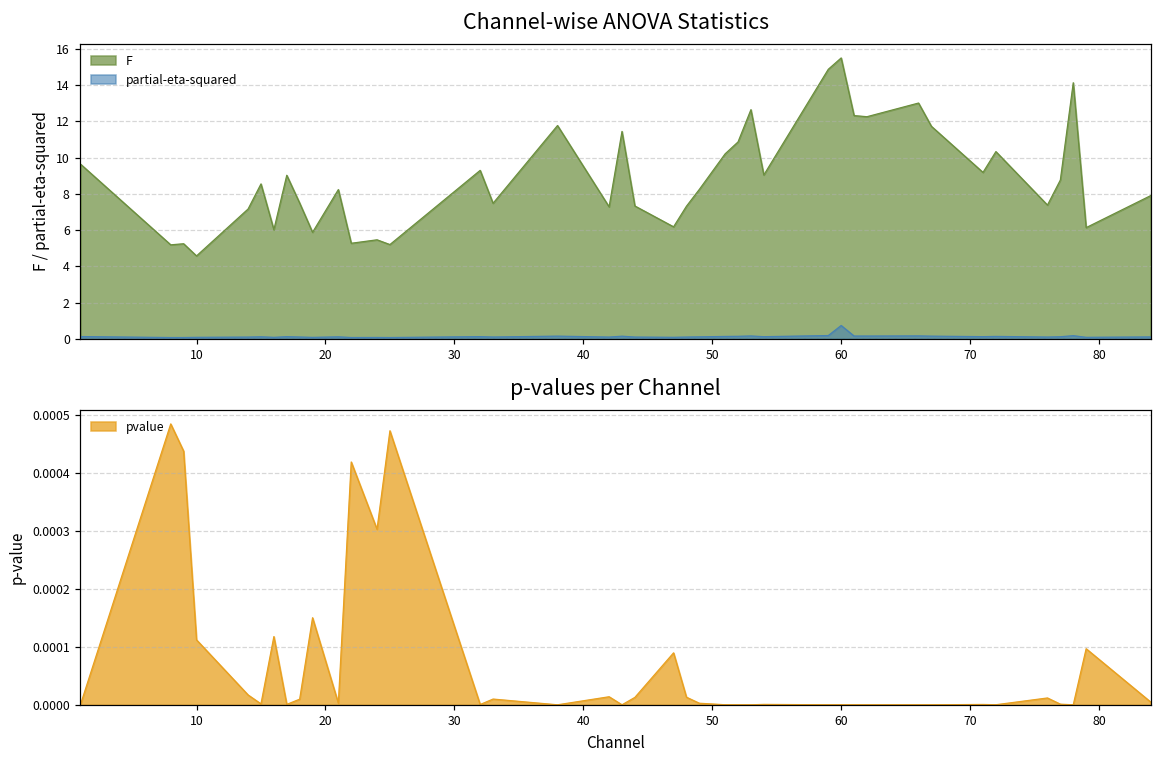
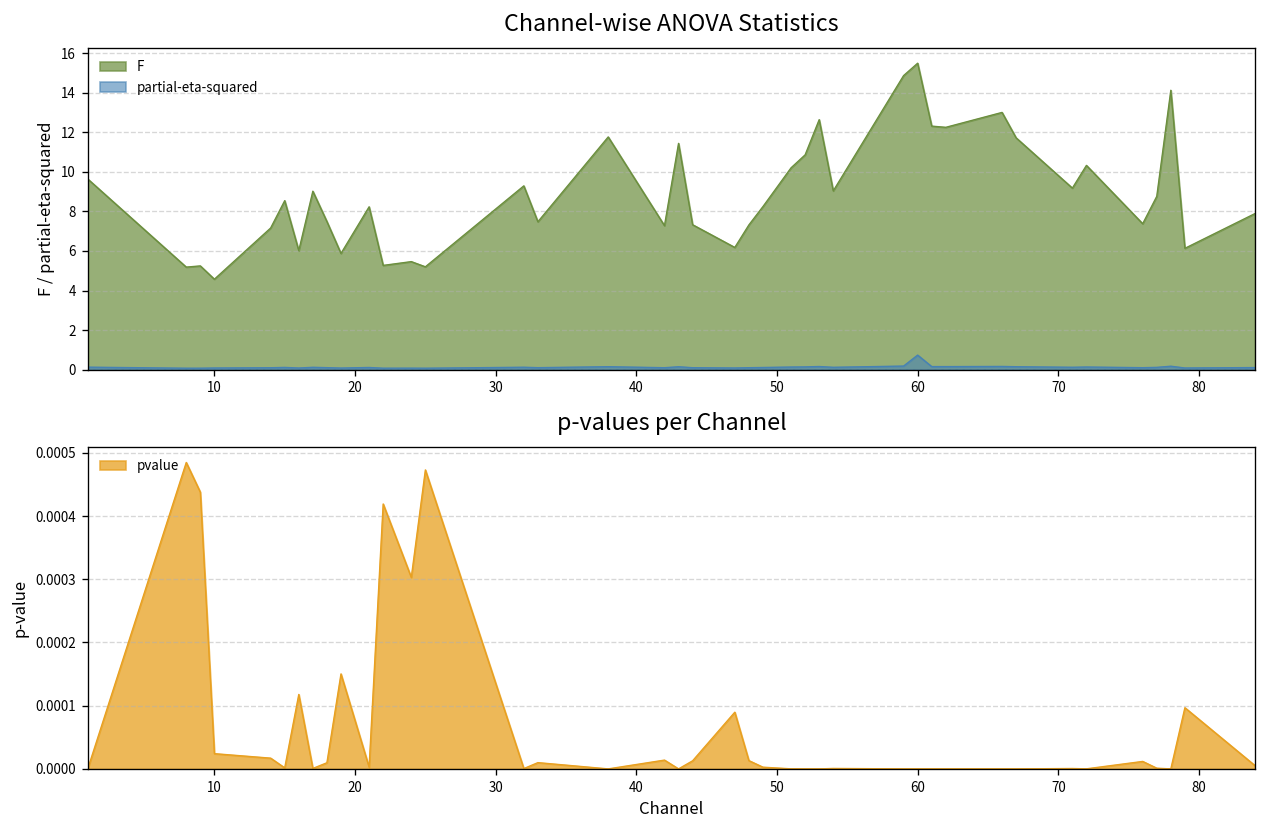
p-values per Channel, 10: 0.00011 -> 0.00002
